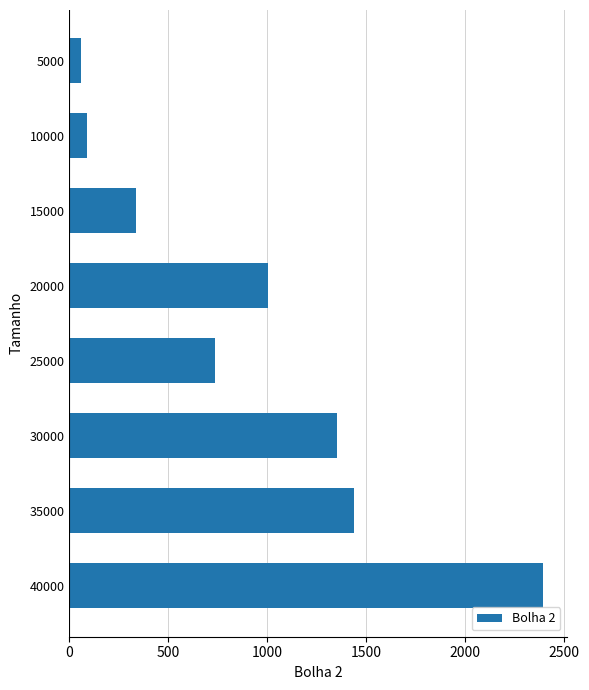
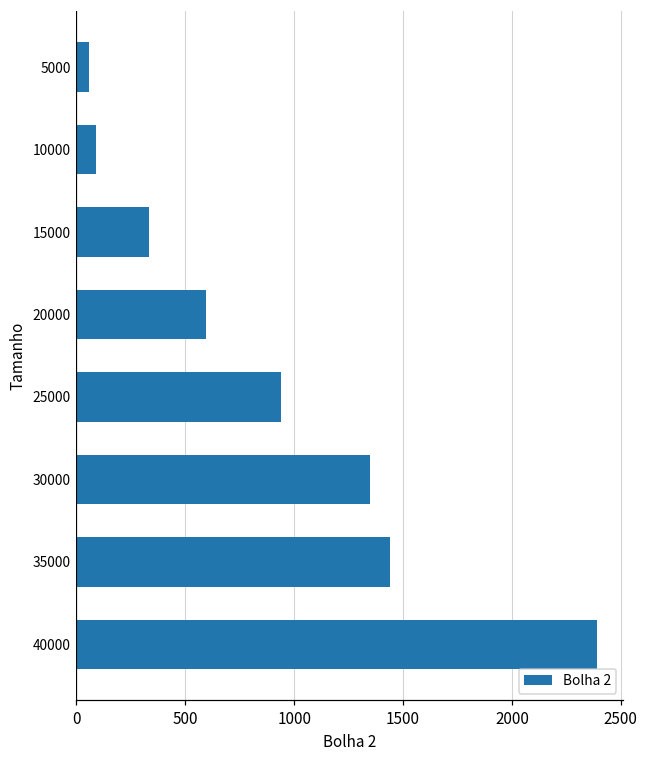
20000: 1000 -> 600
25000: 740 -> 940
